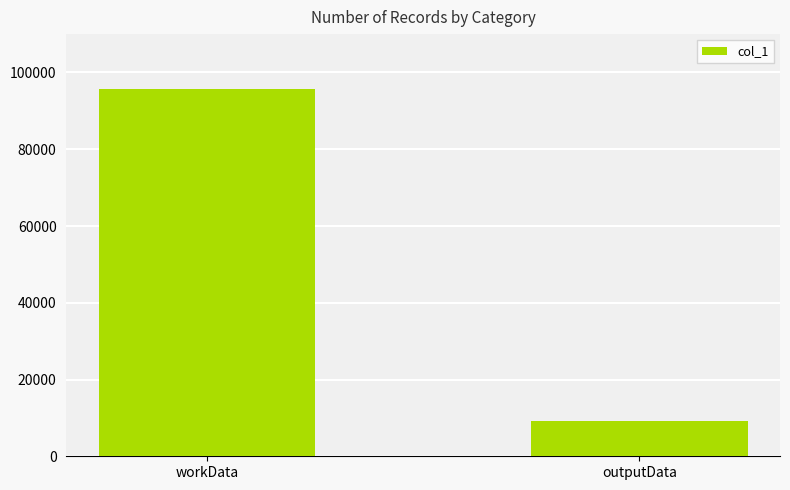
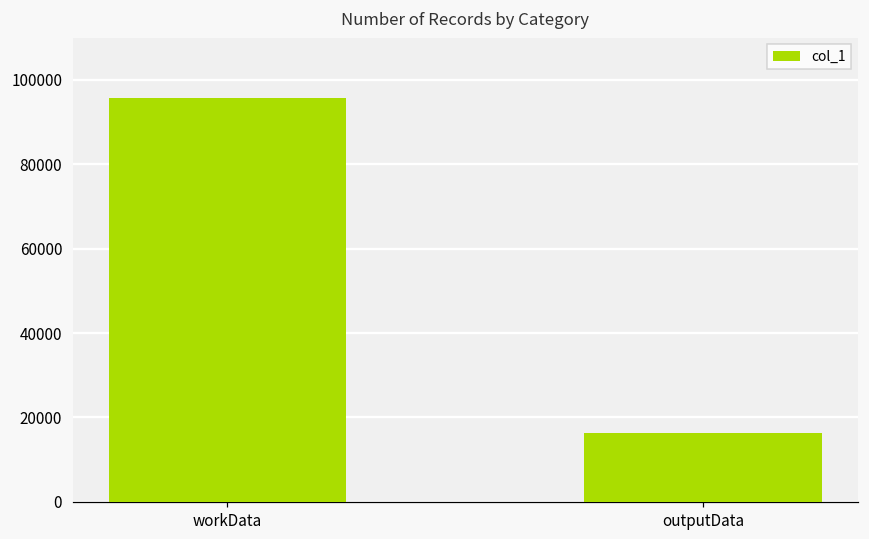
outputData: 9000 -> 16000
